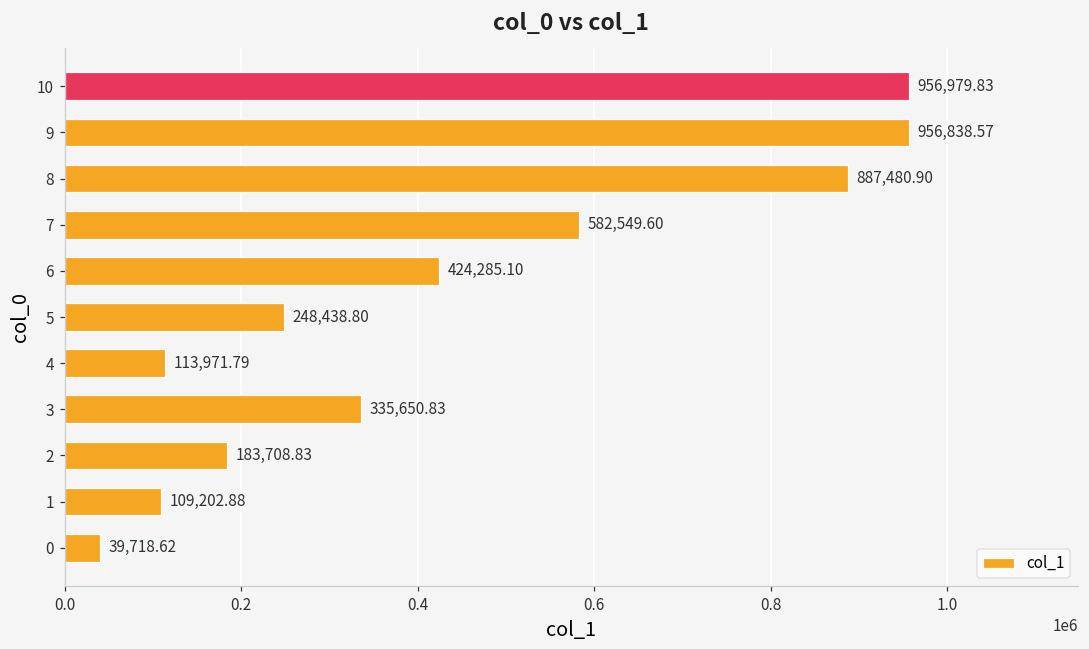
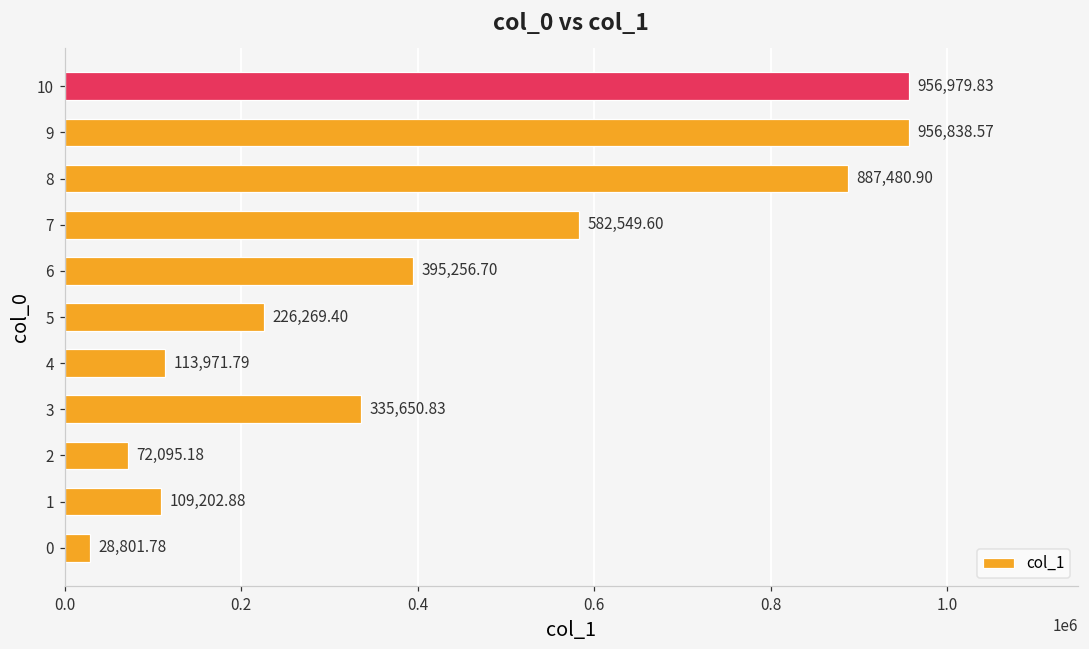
6: 424,285.10 -> 395,256.70
5: 248,438.80 -> 226,269.40
2: 183,708.83 -> 72,095.18
0: 39,718.62 -> 28,801.78
